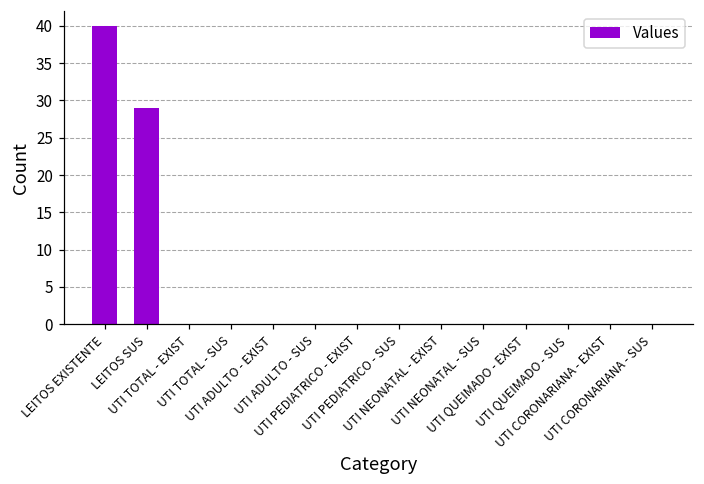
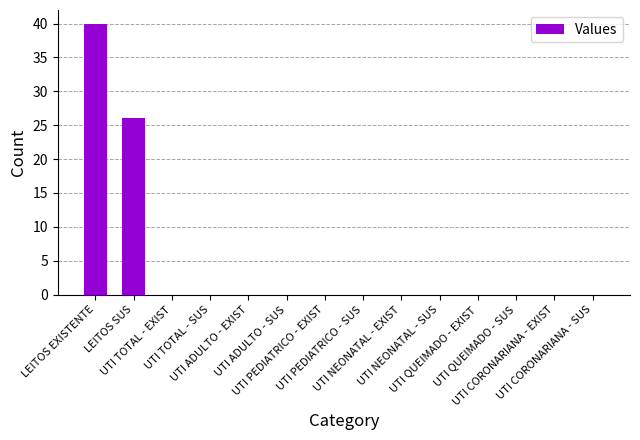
LEITOS SUS: 29 -> 26
